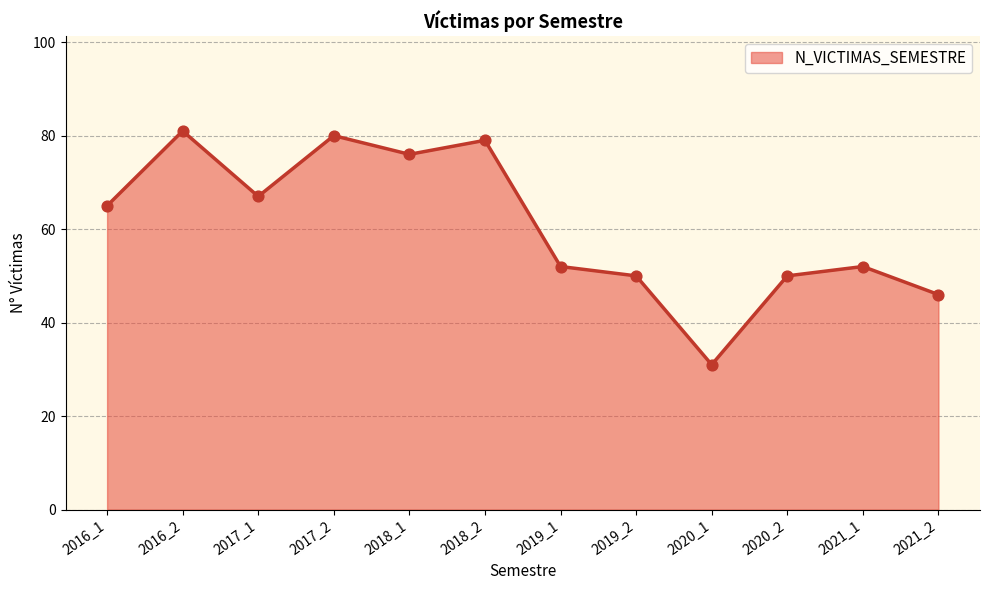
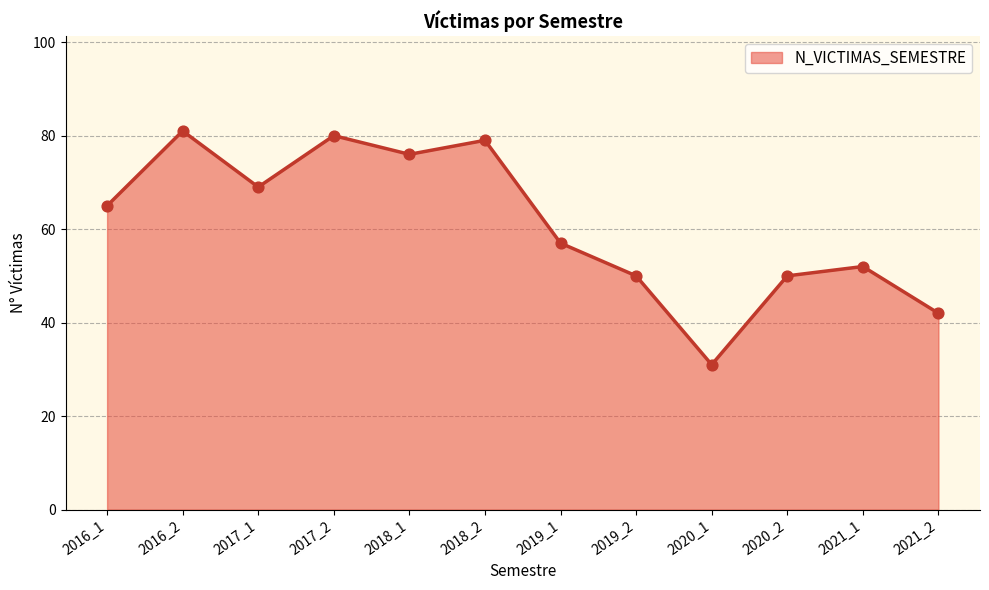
2017_1: 67 -> 69
2019_1: 52 -> 57
2021_2: 46 -> 42
